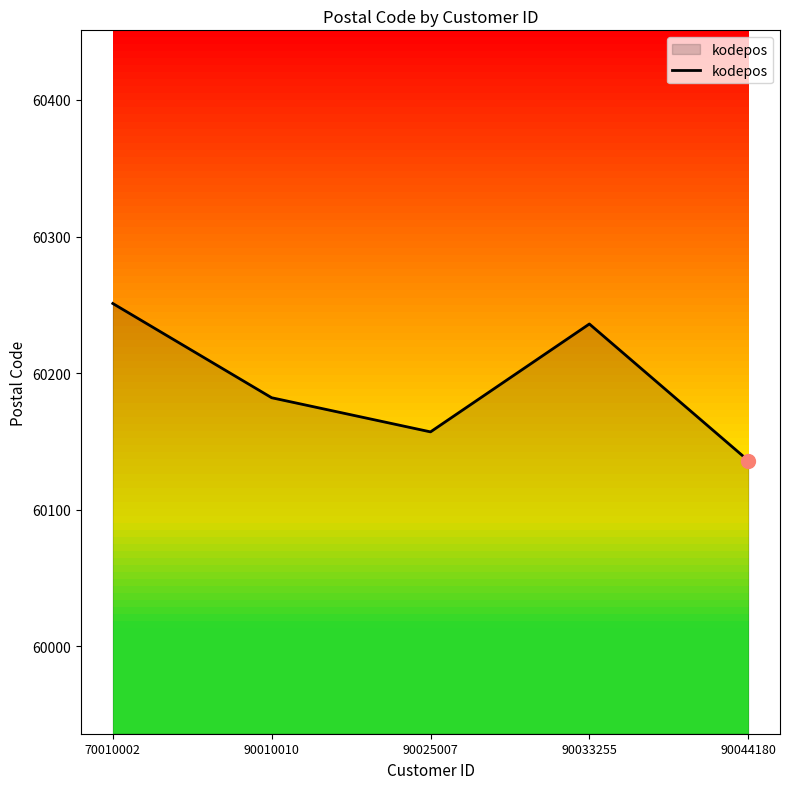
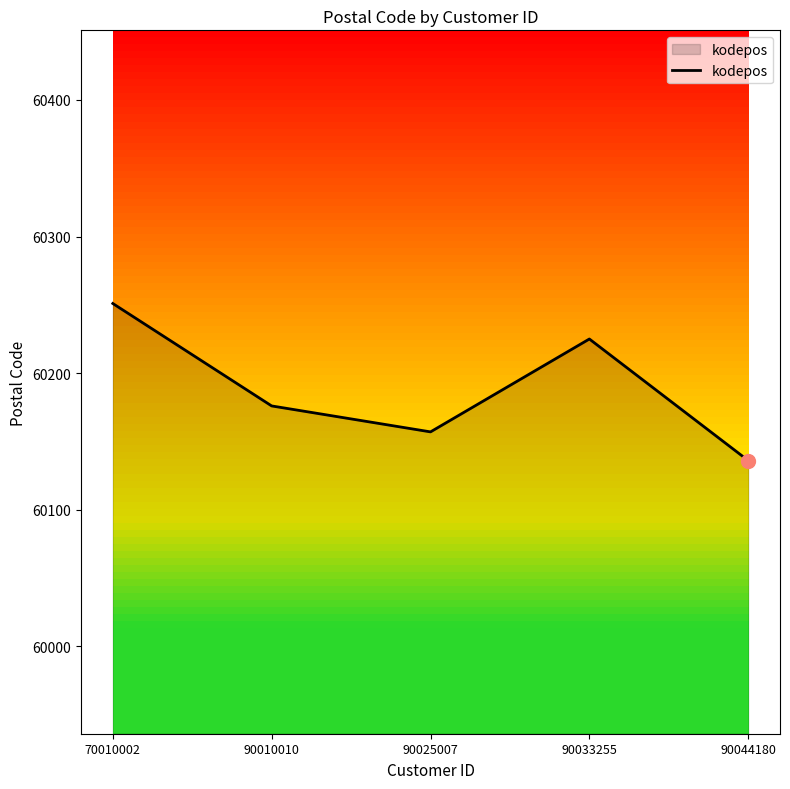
kodepos, 90010010: 60182 -> 60176
kodepos, 90033255: 60236 -> 60225
